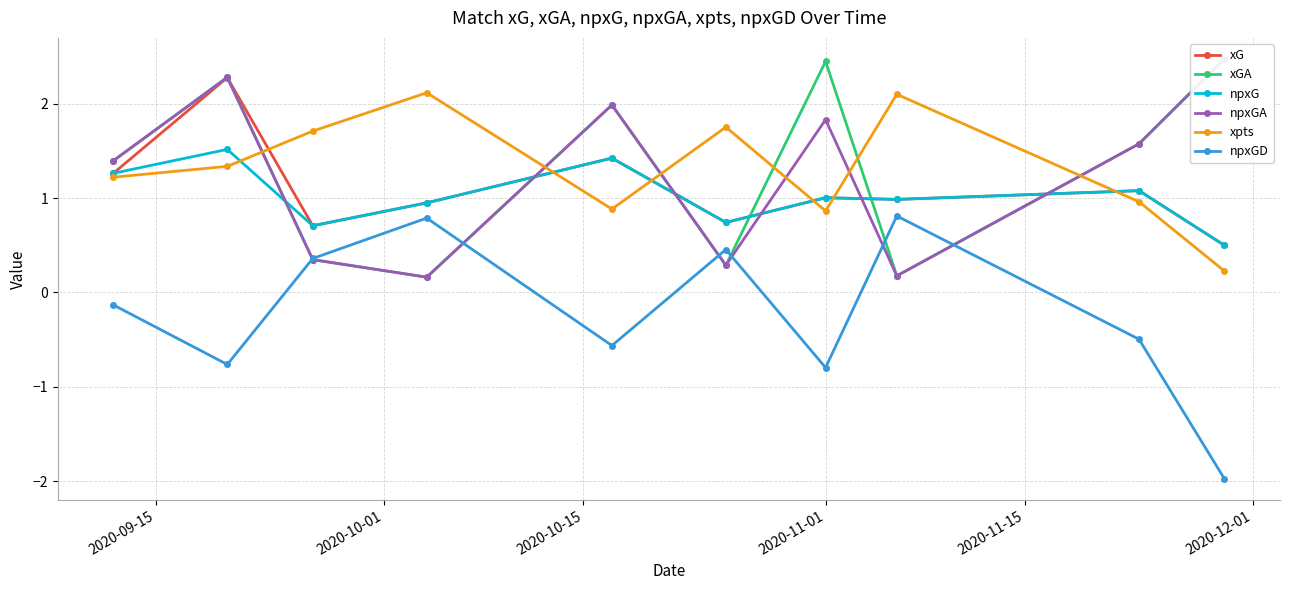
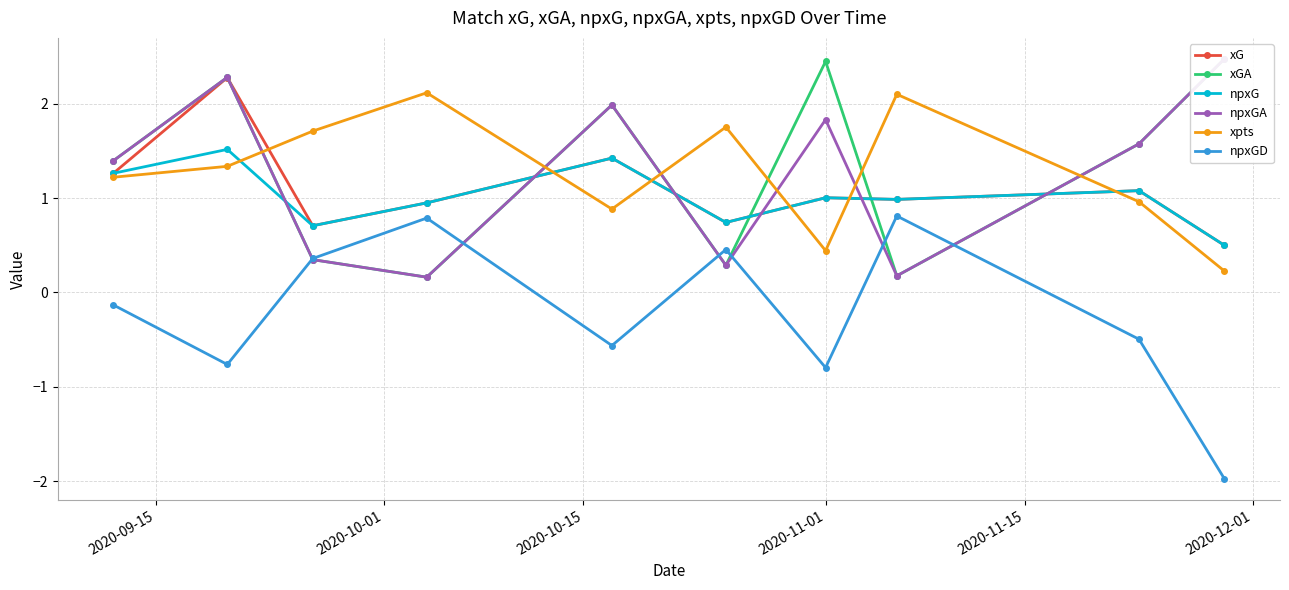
xpts, 2020-11-01: 0.9 -> 0.4
